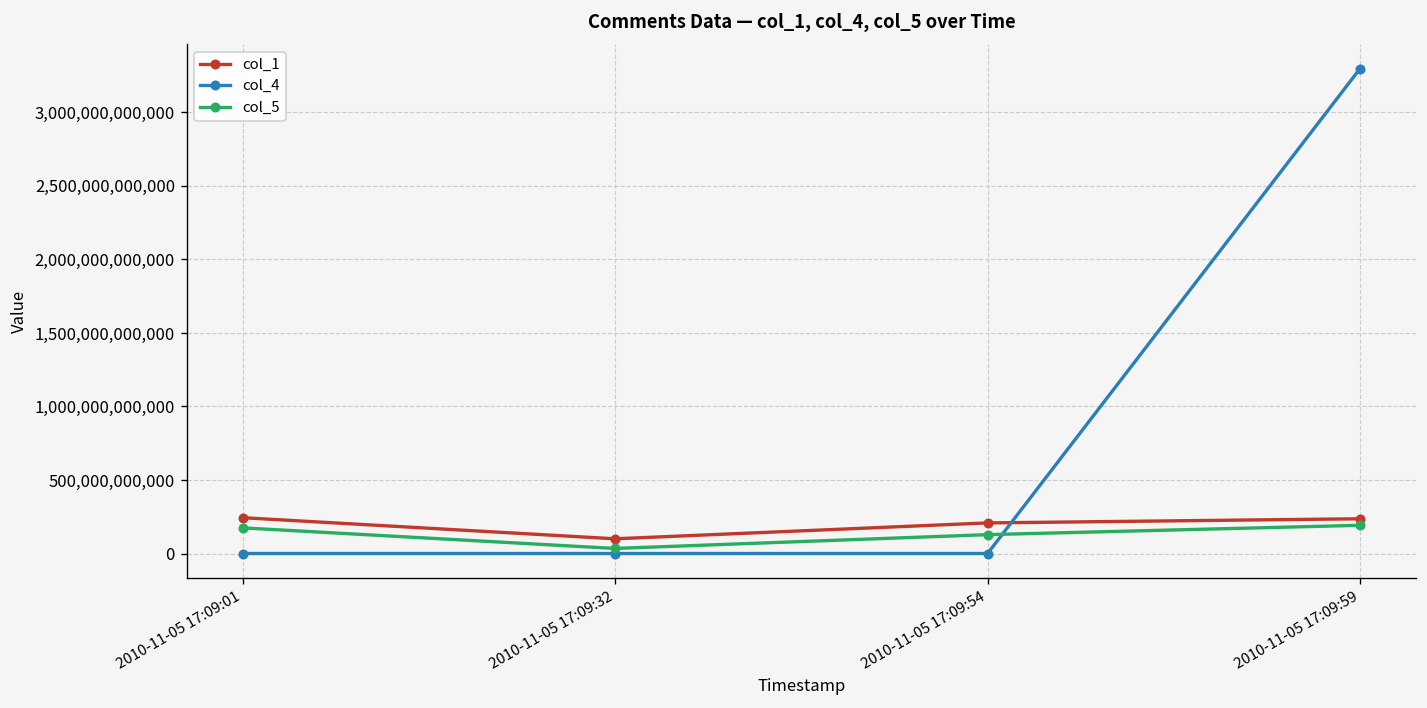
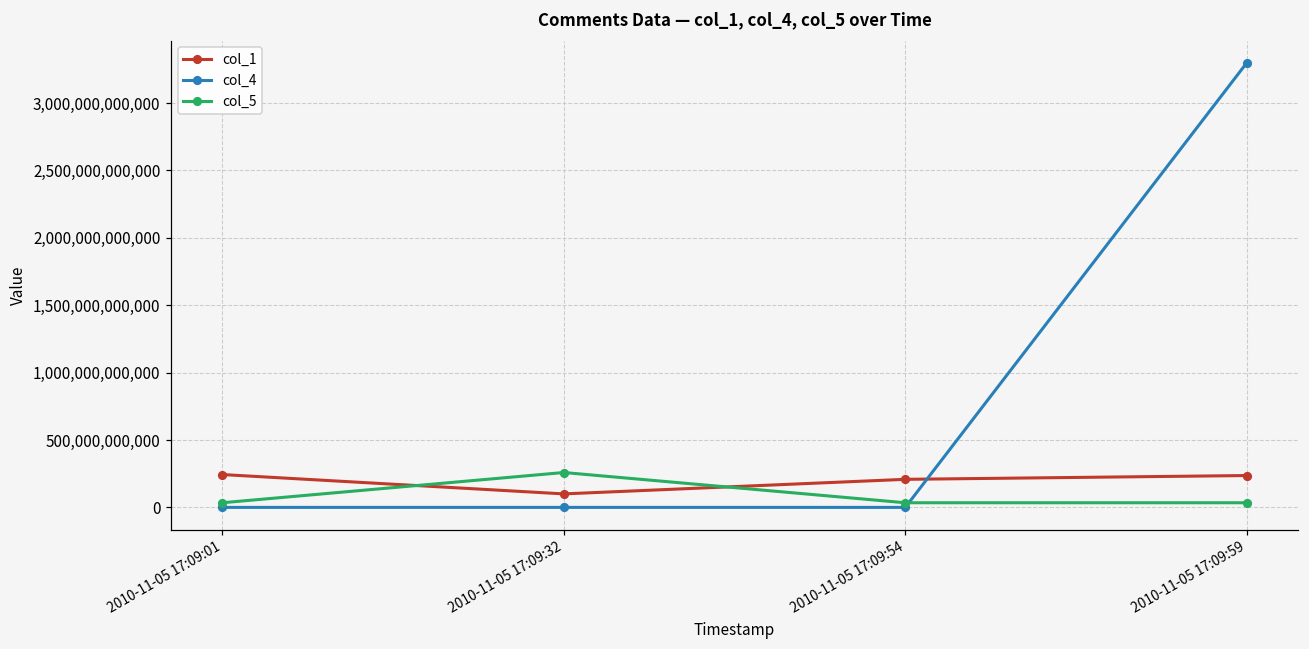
col_5, 2010-11-05 17:09:01: 170,000,000,000 -> 30,000,000,000
col_5, 2010-11-05 17:09:32: 30,000,000,000 -> 260,000,000,000
col_5, 2010-11-05 17:09:54: 130,000,000,000 -> 30,000,000,000
col_5, 2010-11-05 17:09:59: 190,000,000,000 -> 30,000,000,000
